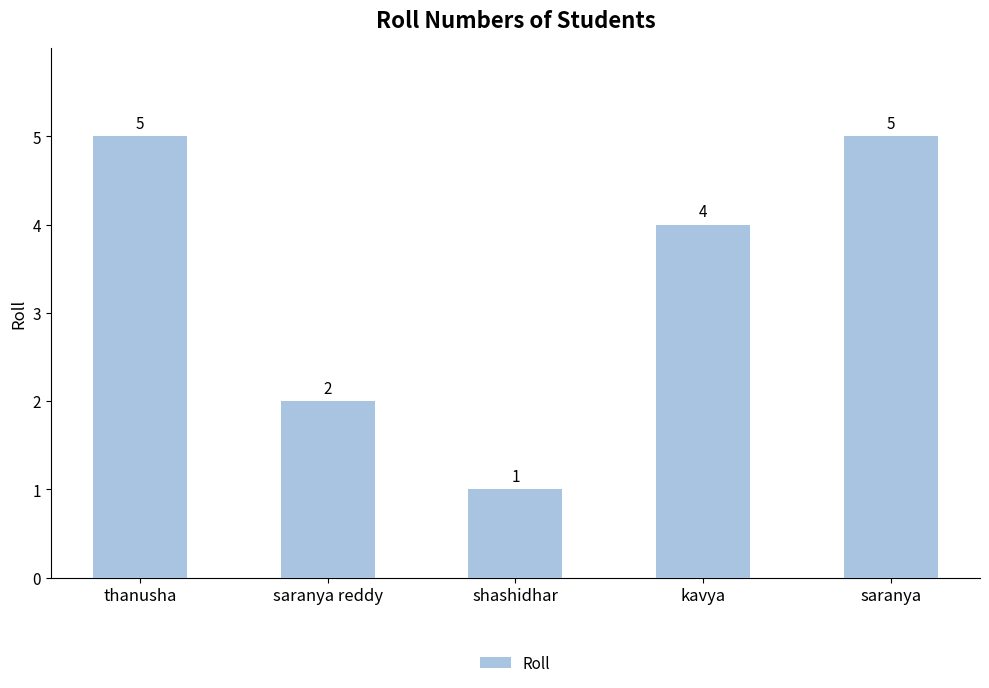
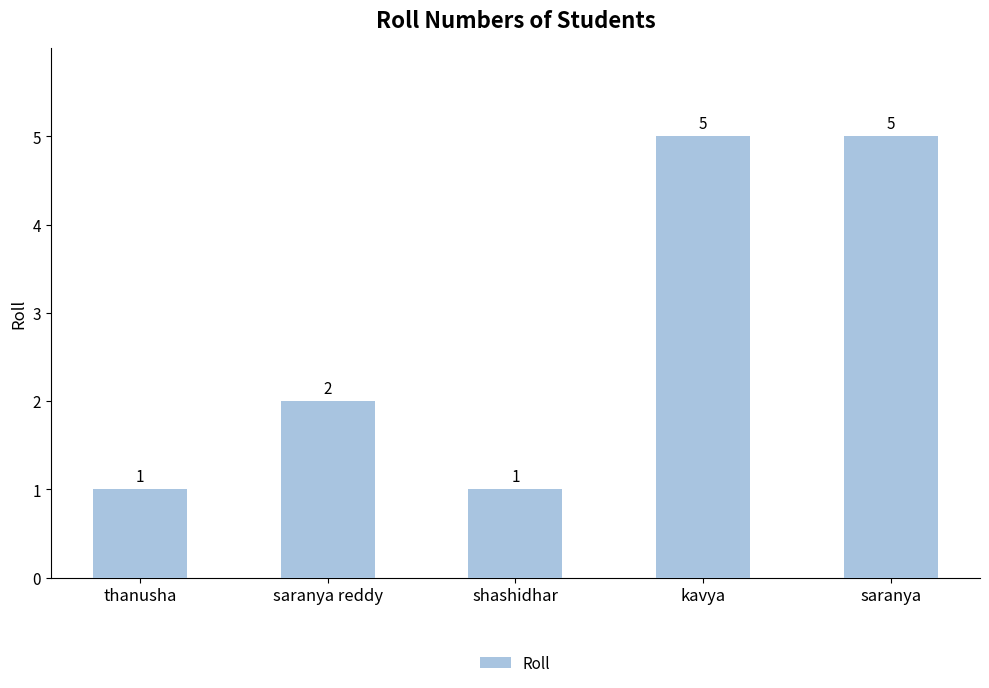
thanusha: 5 -> 1
kavya: 4 -> 5
